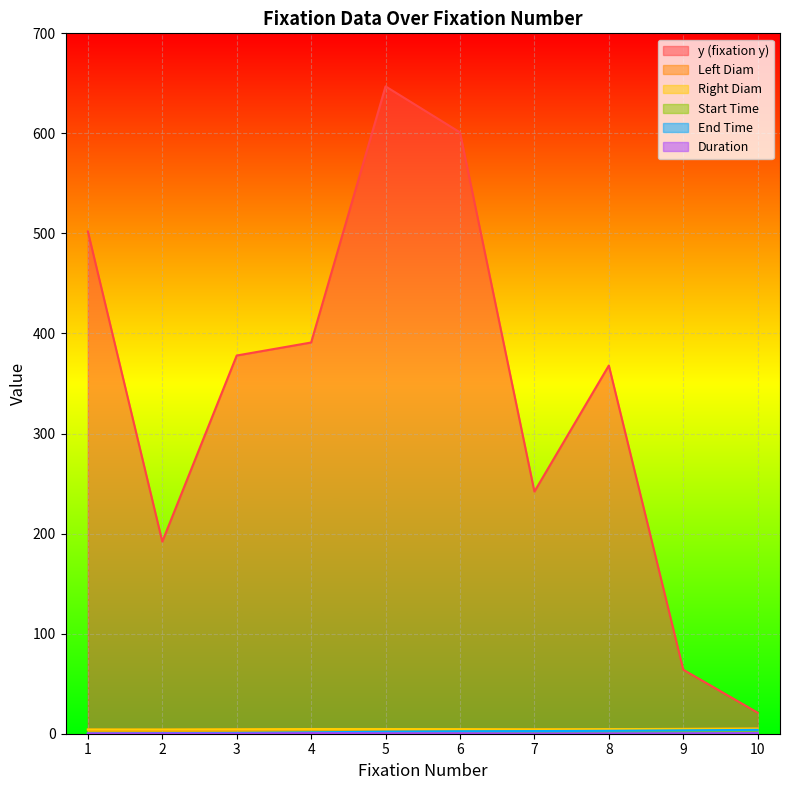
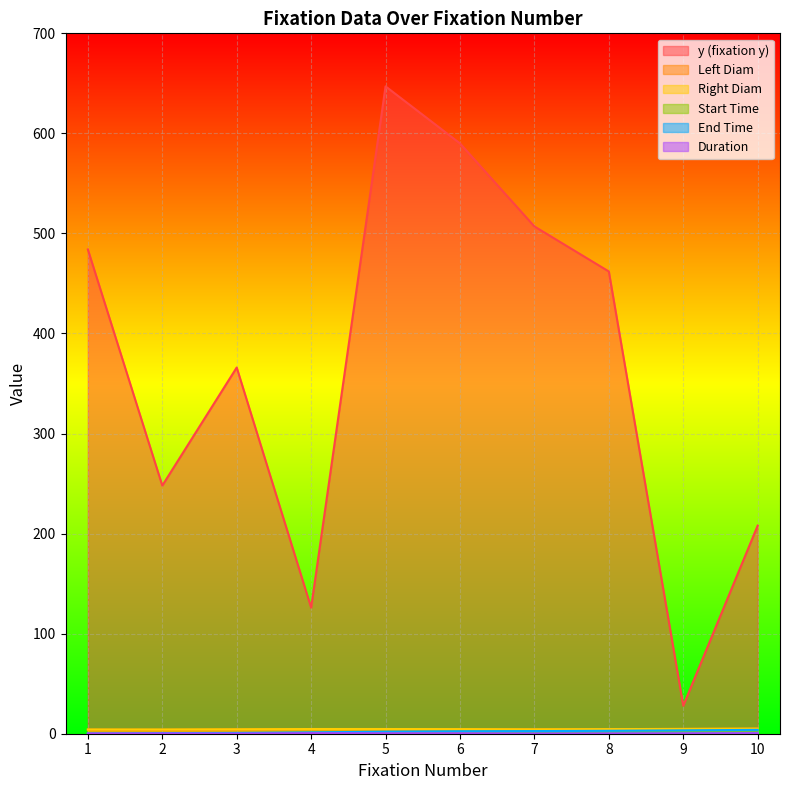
y (fixation y), 1: 502 -> 484
y (fixation y), 2: 192 -> 248
y (fixation y), 3: 378 -> 366
y (fixation y), 4: 391 -> 126
y (fixation y), 6: 601 -> 590
y (fixation y), 7: 242 -> 507
y (fixation y), 8: 368 -> 462
y (fixation y), 9: 64 -> 28
y (fixation y), 10: 21 -> 208
